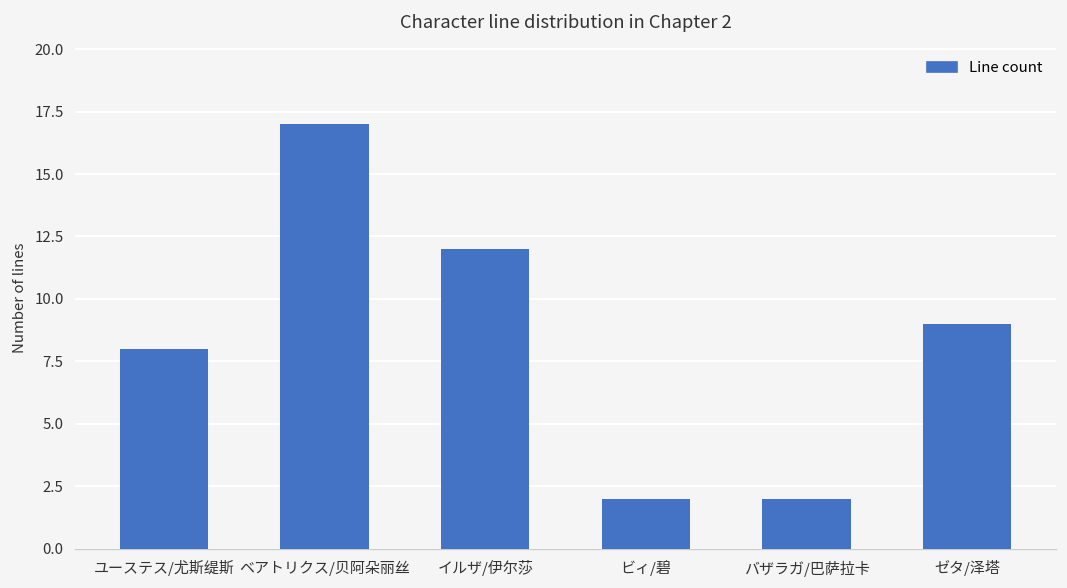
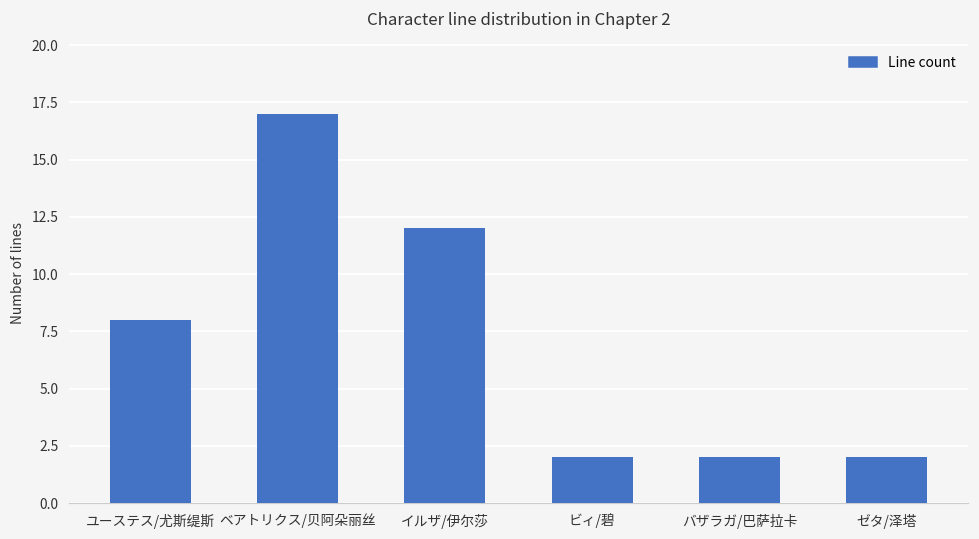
ゼタ/泽塔: 9 -> 2
